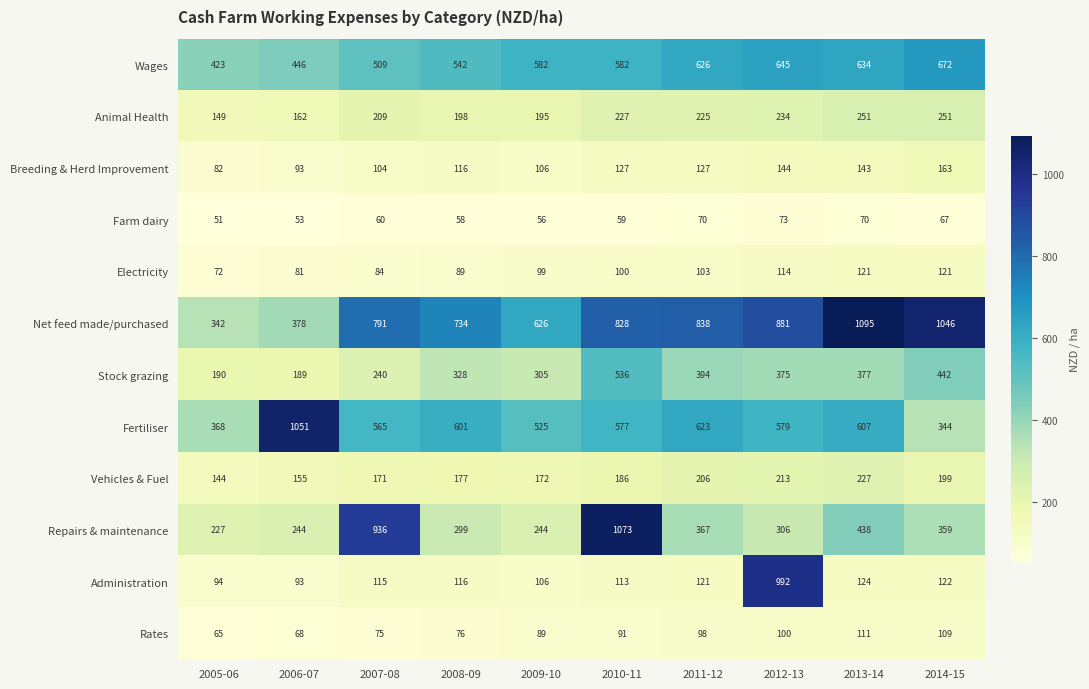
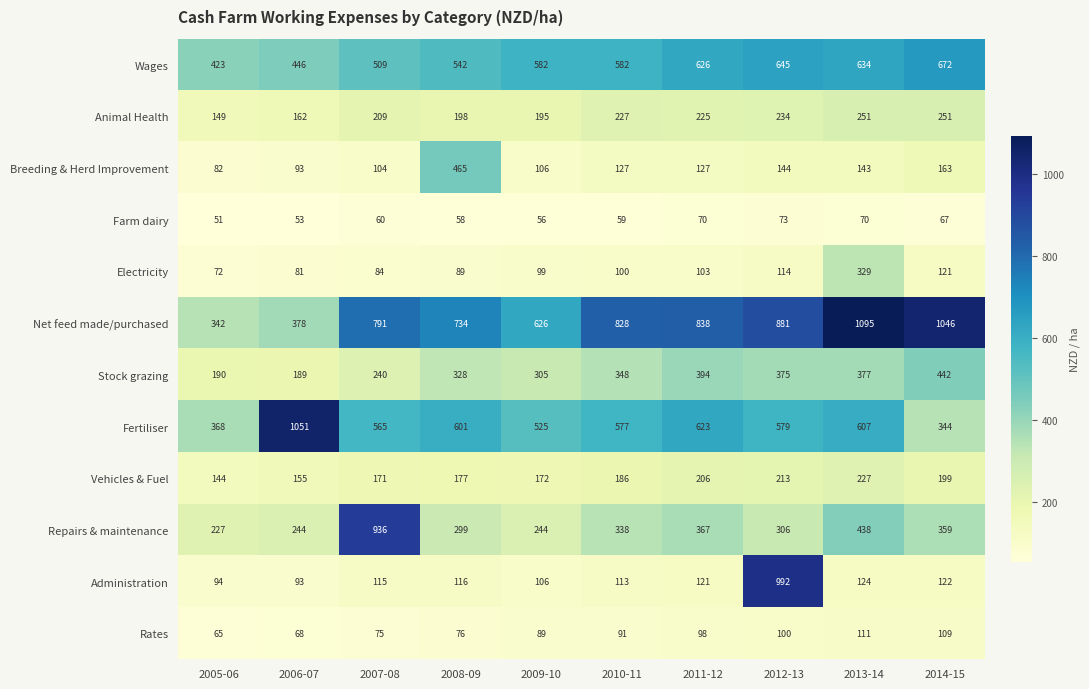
Breeding & Herd Improvement, 2008-09: 116 -> 465
Electricity, 2013-14: 121 -> 329
Stock grazing, 2010-11: 536 -> 348
Repairs & maintenance, 2010-11: 1073 -> 338
